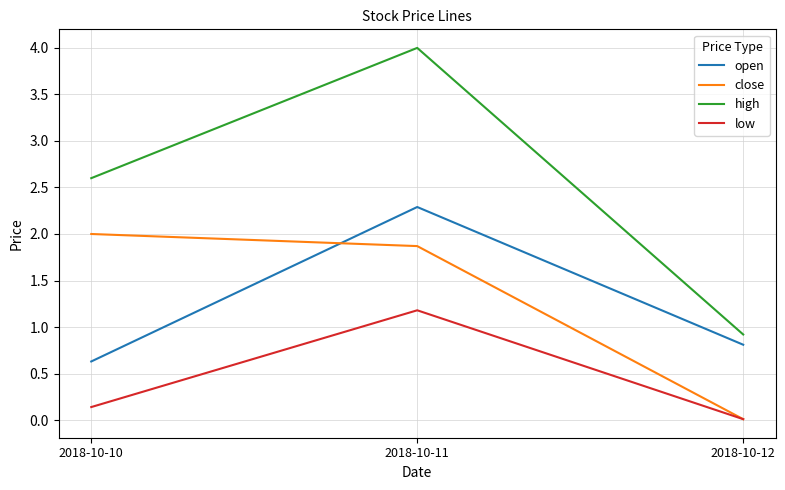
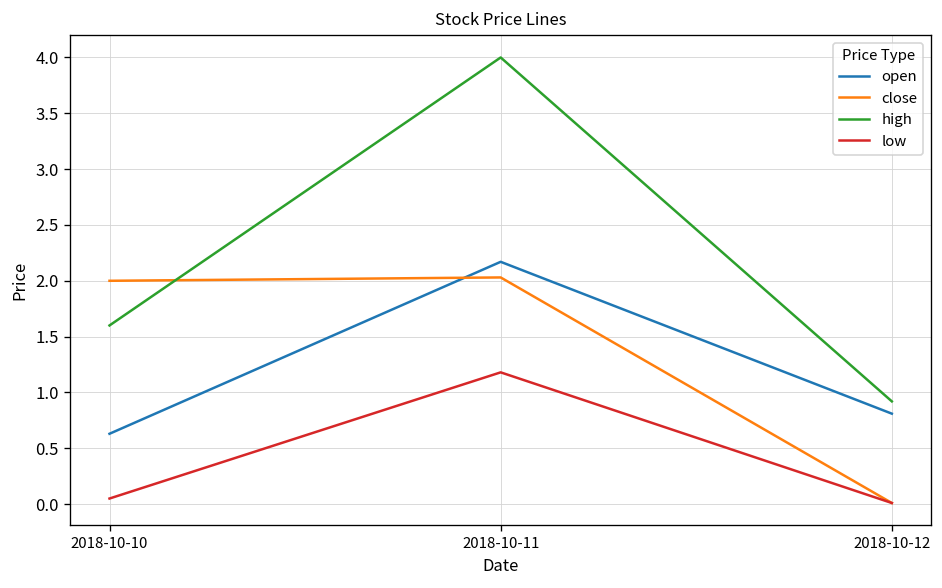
high, 2018-10-10: 2.6 -> 1.6
low, 2018-10-10: 0.14 -> 0.05
open, 2018-10-11: 2.3 -> 2.2
close, 2018-10-11: 1.9 -> 2.0
